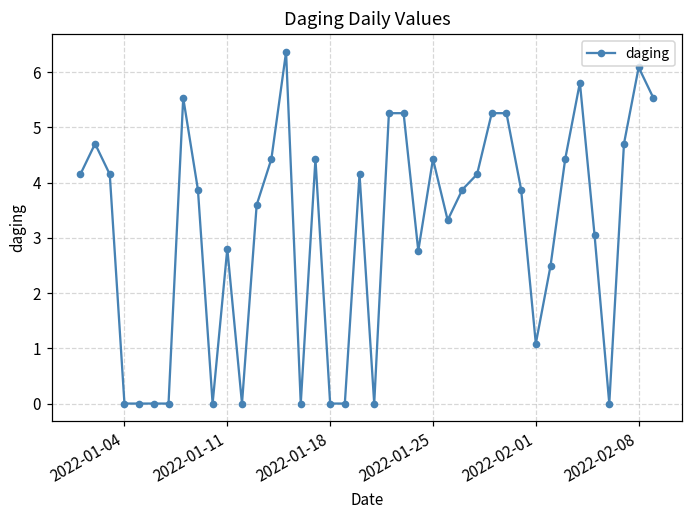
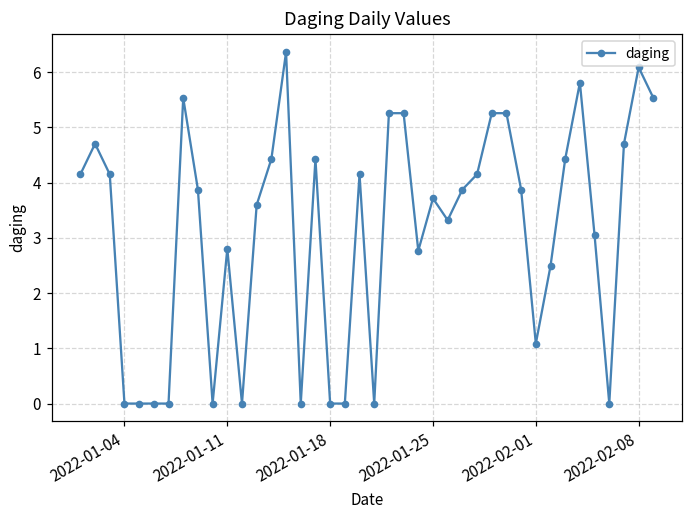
2022-01-25: 4.4 -> 3.7
